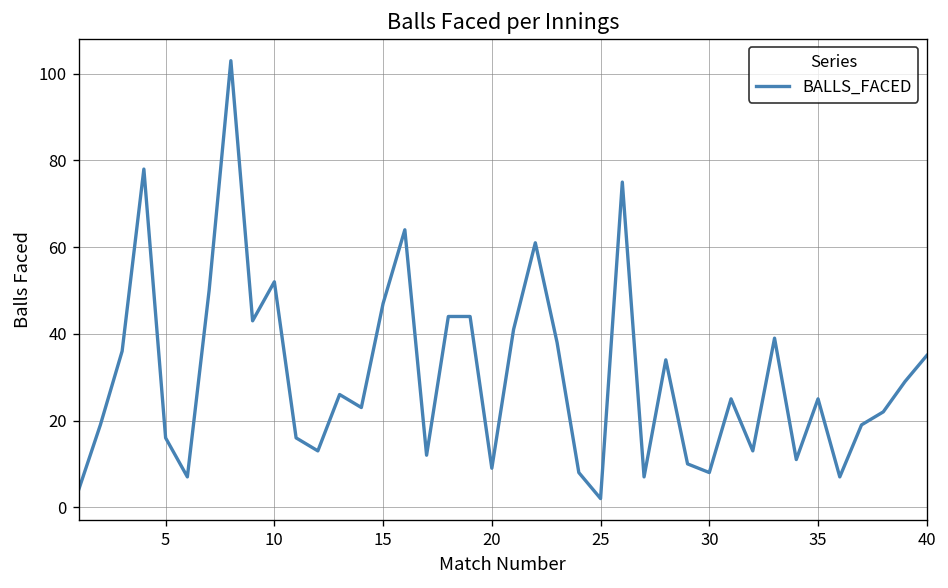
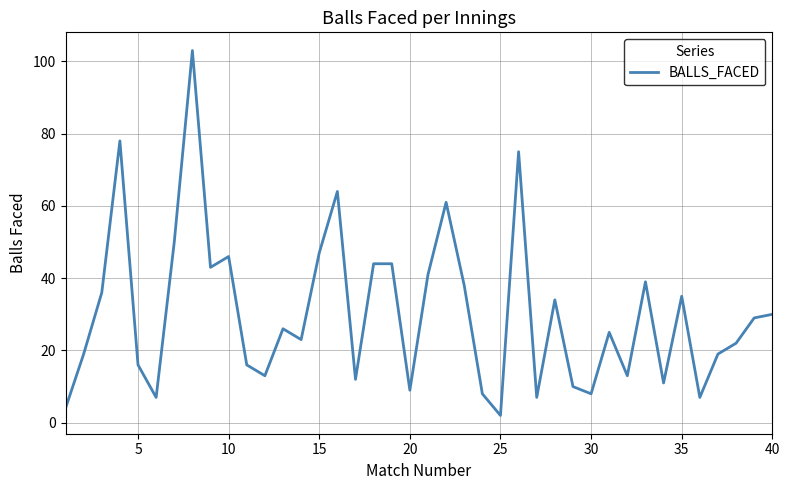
10: 52 -> 46
35: 25 -> 35
40: 35 -> 30
